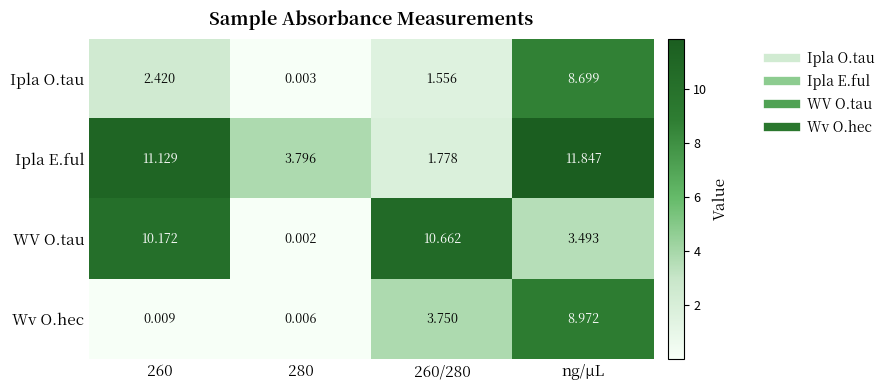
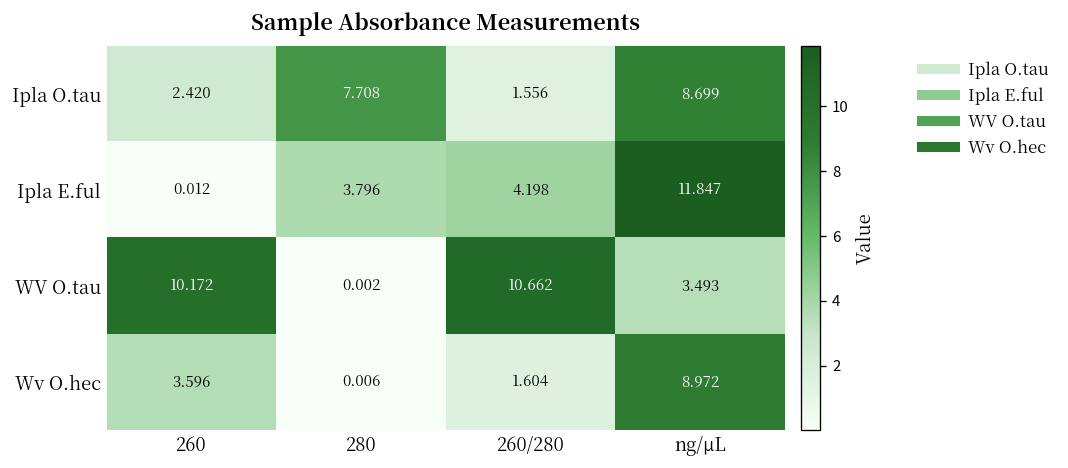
Ipla O.tau, 280: 0.003 -> 7.708
Ipla E.ful, 260: 11.129 -> 0.012
Ipla E.ful, 260/280: 1.778 -> 4.198
Wv O.hec, 260: 0.009 -> 3.596
Wv O.hec, 260/280: 3.750 -> 1.604
